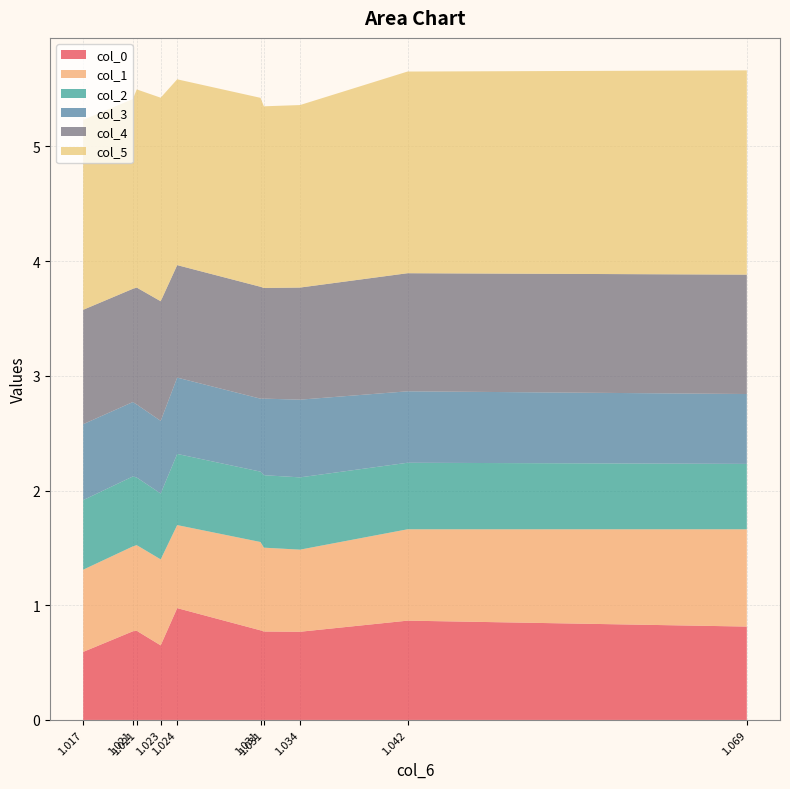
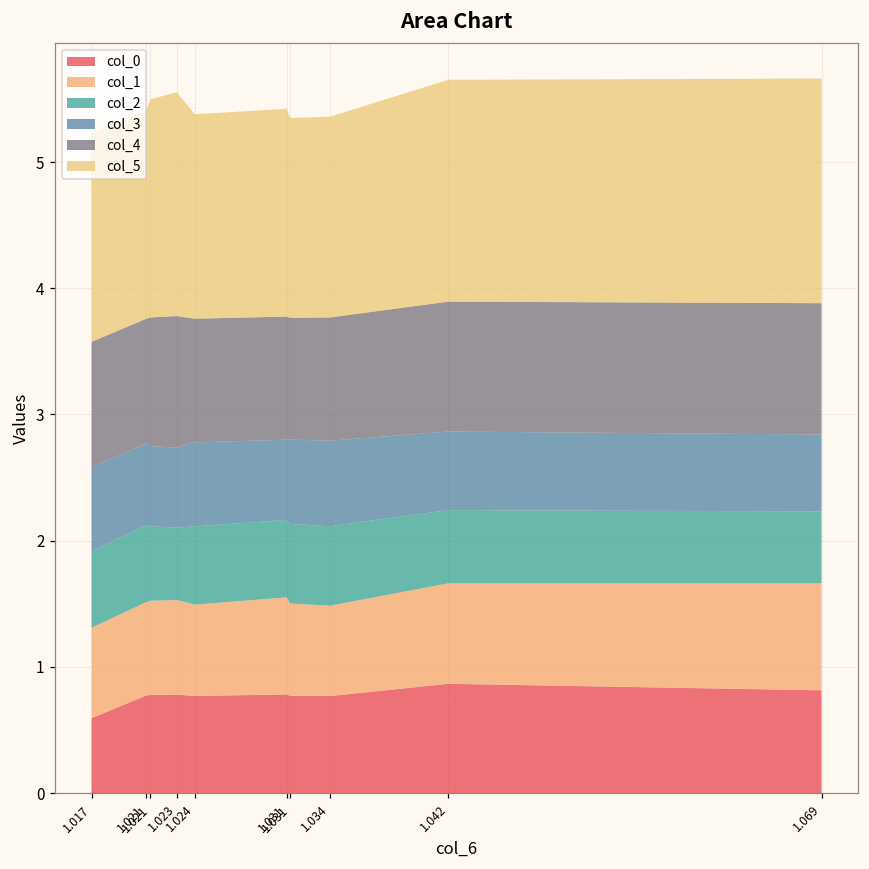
col_0, 1.023: 0.65 -> 0.78
col_0, 1.024: 0.97 -> 0.77
